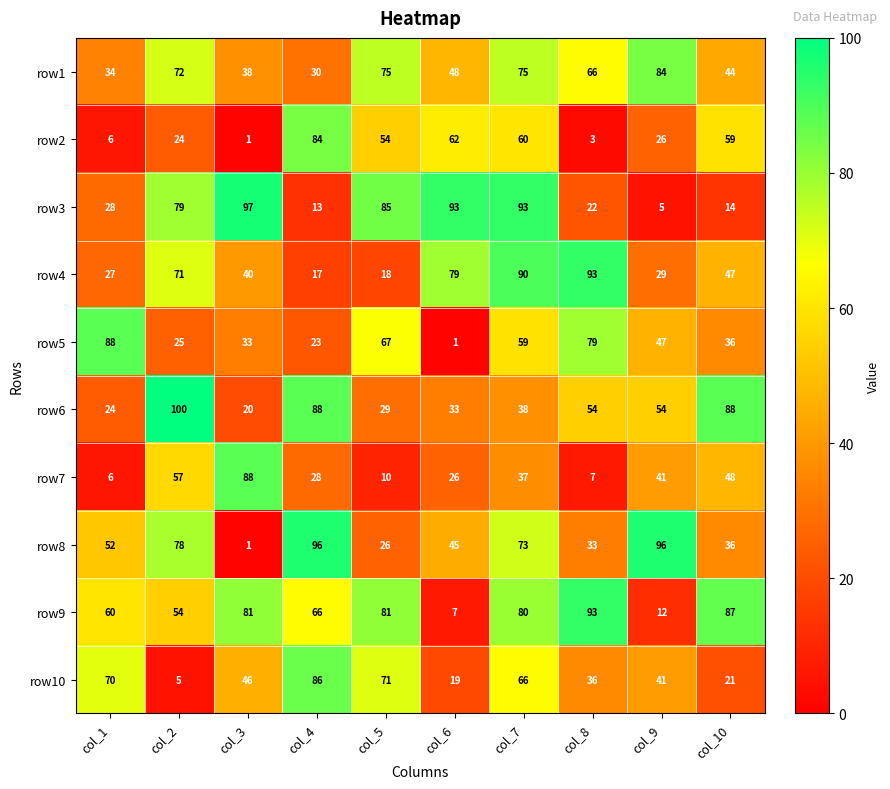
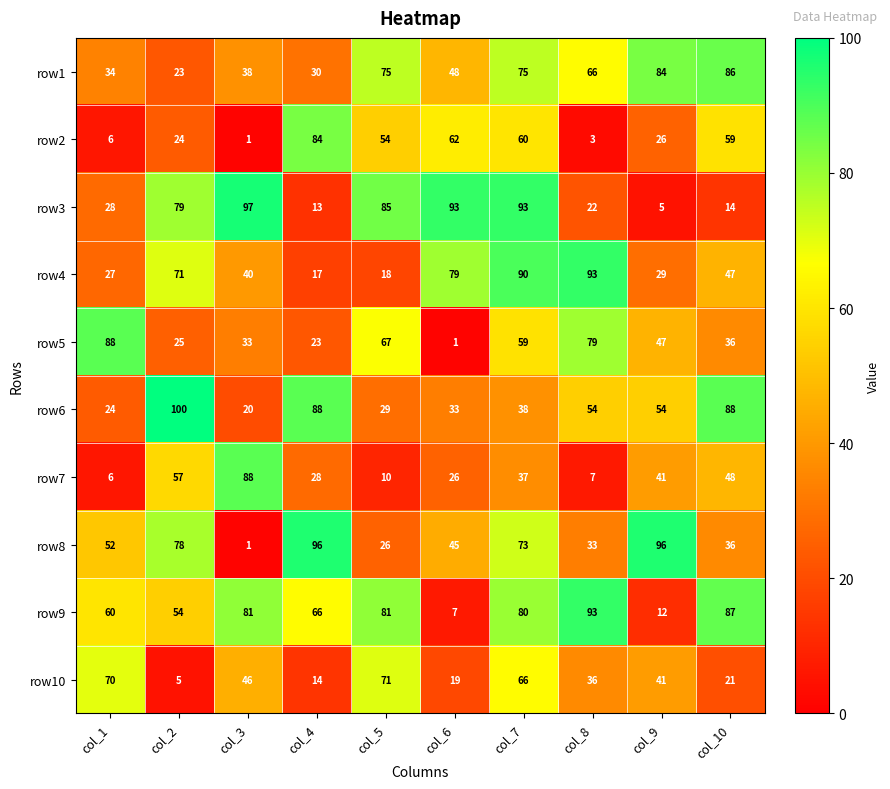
row1, col_2: 72 -> 23
row1, col_10: 44 -> 86
row10, col_4: 86 -> 14
